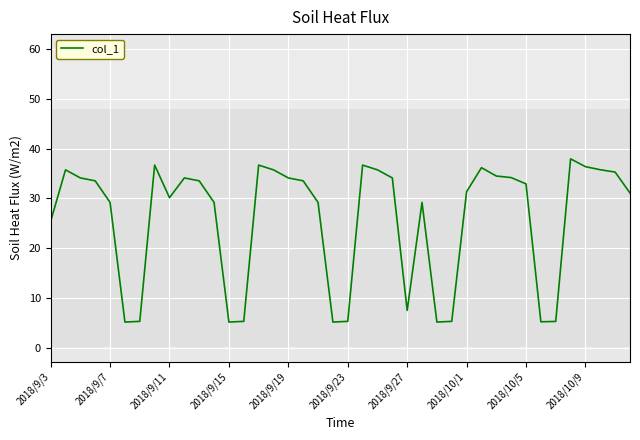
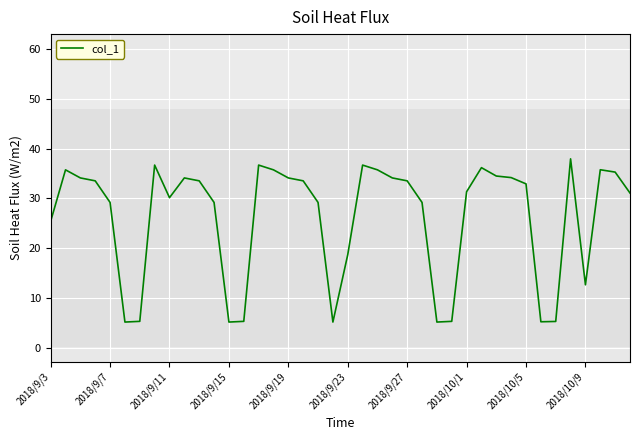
2018/9/23: 5 -> 19
2018/9/27: 8 -> 34
2018/10/9: 36 -> 13
